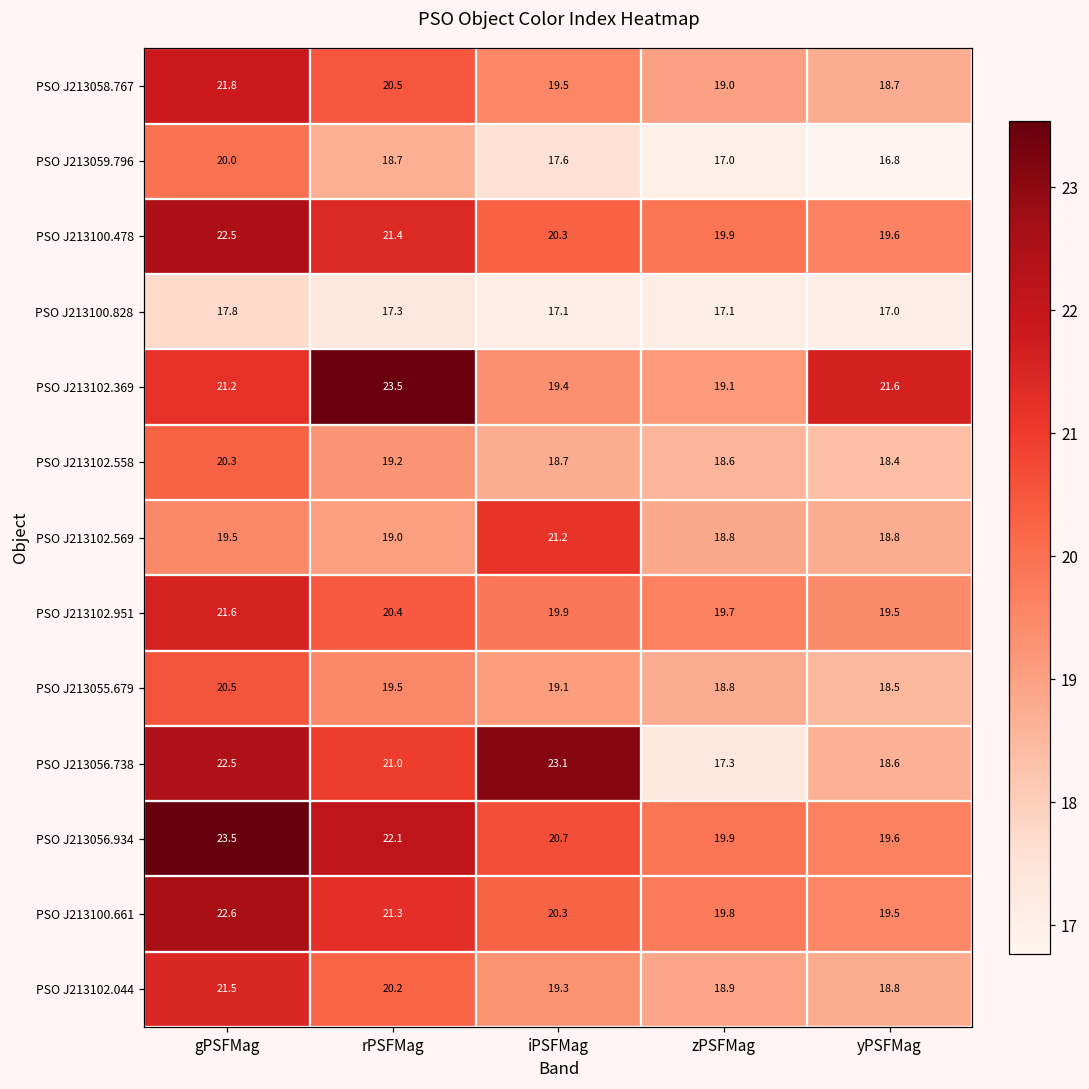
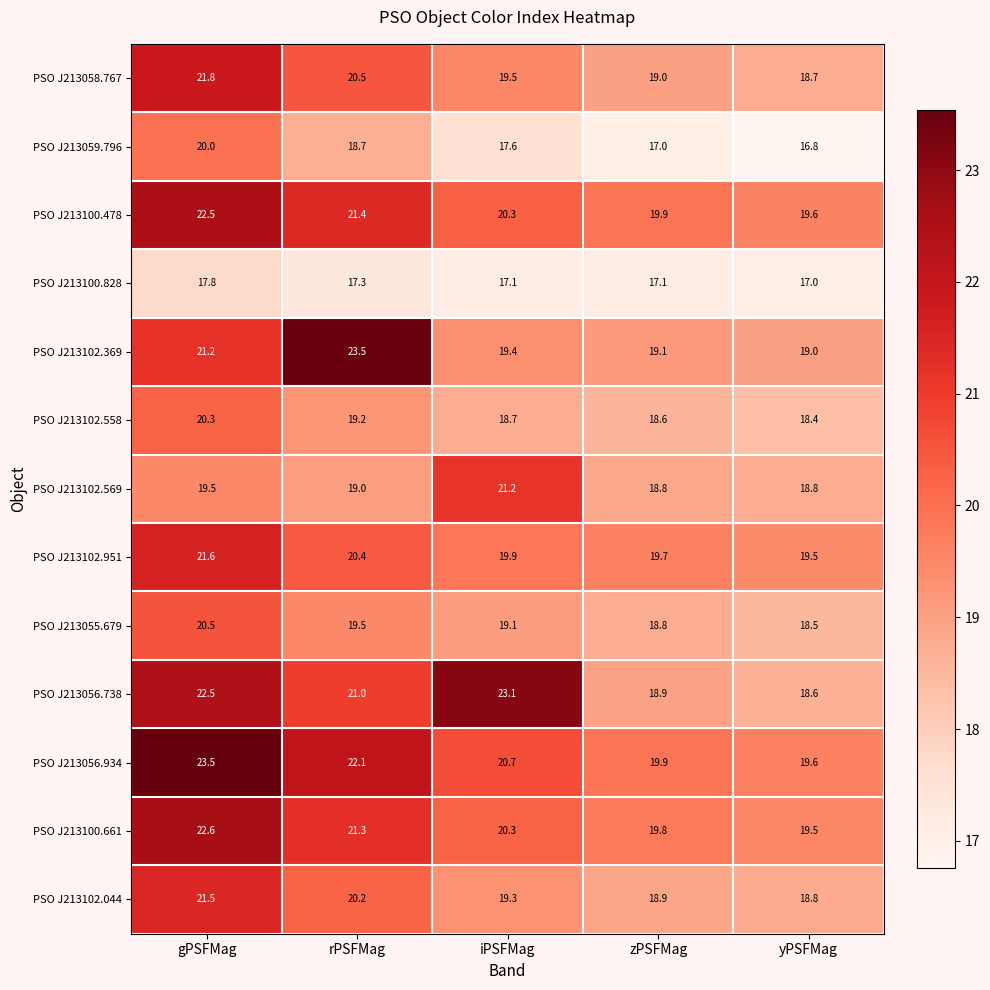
PSO J213102.369, yPSFMag: 21.6 -> 19.0
PSO J213056.738, zPSFMag: 17.3 -> 18.9
